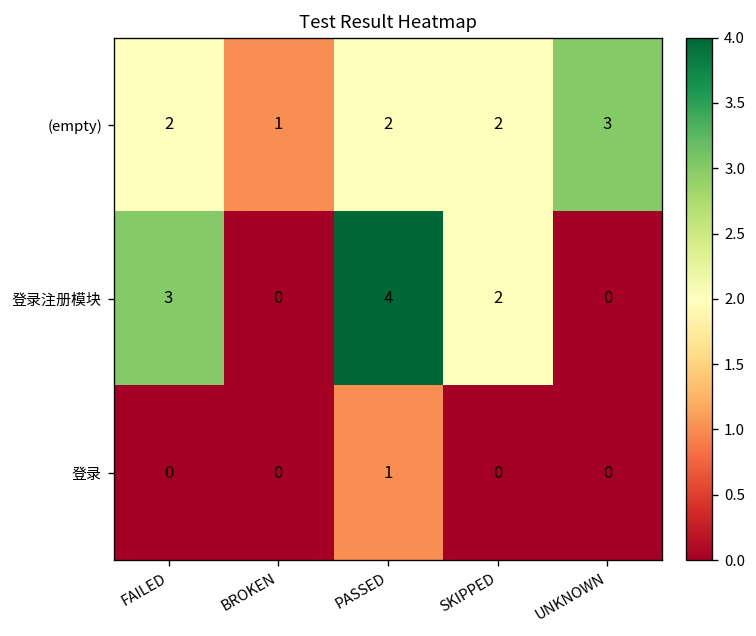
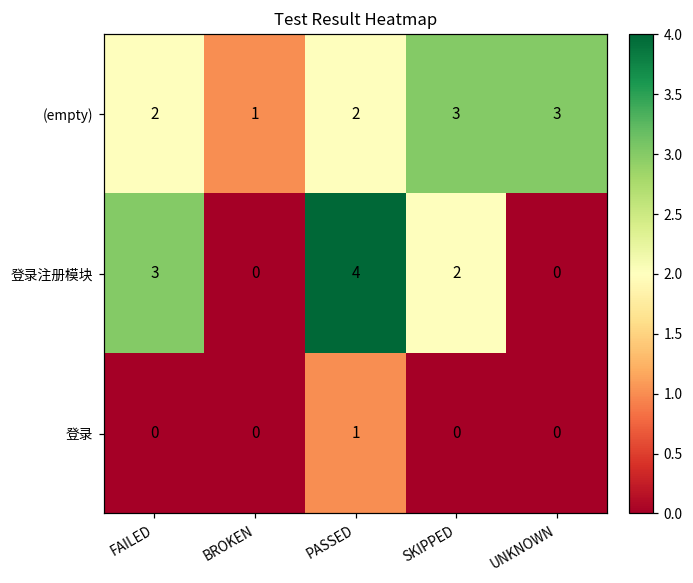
(empty), SKIPPED: 2 -> 3
